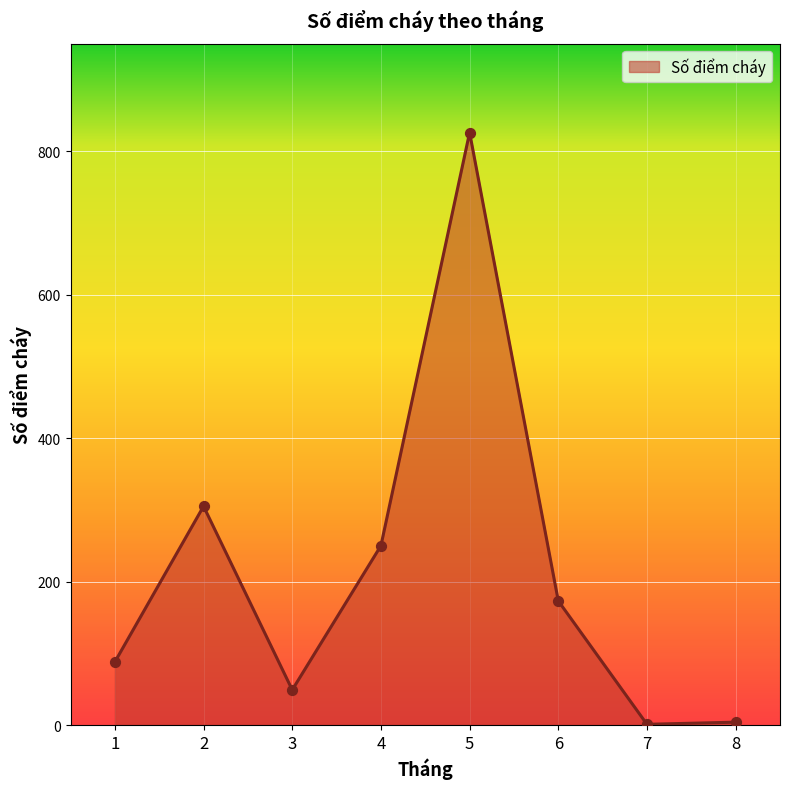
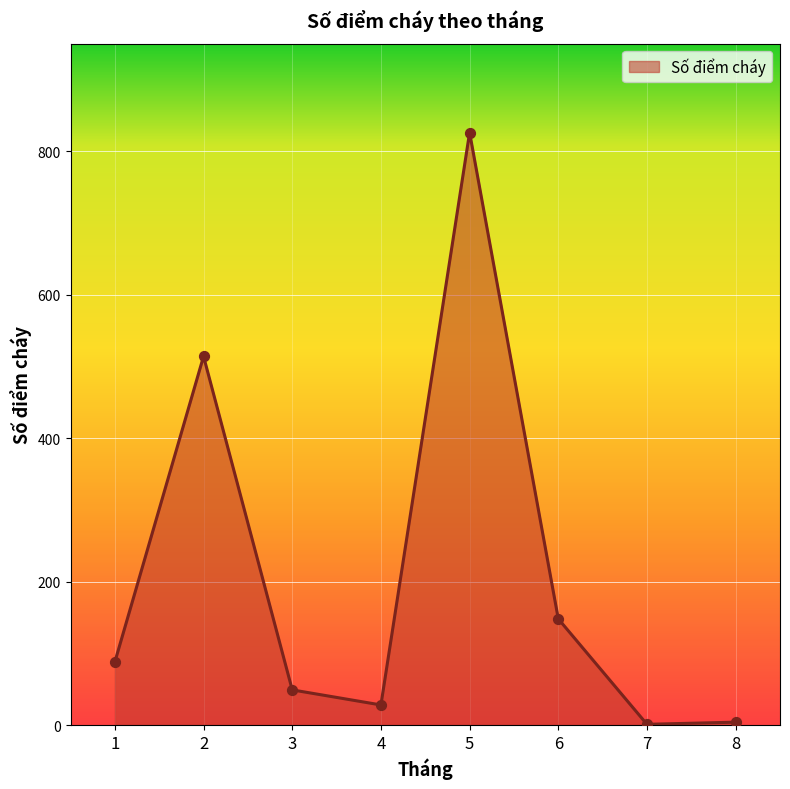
2: 310 -> 510
4: 250 -> 30
6: 170 -> 150
